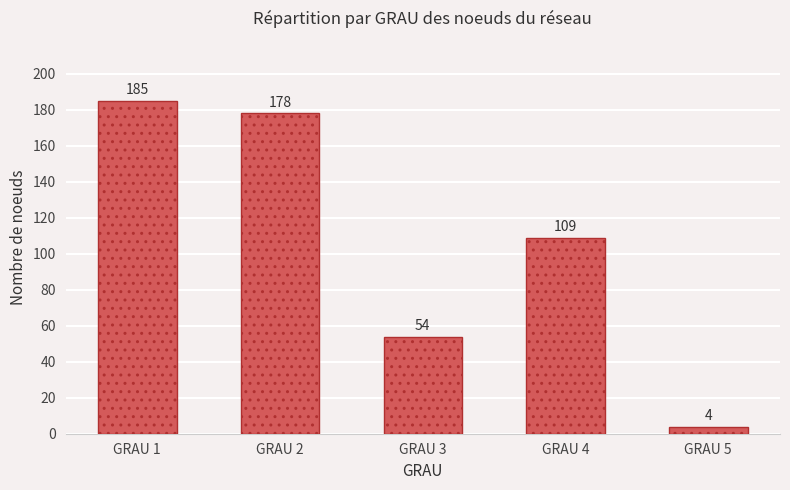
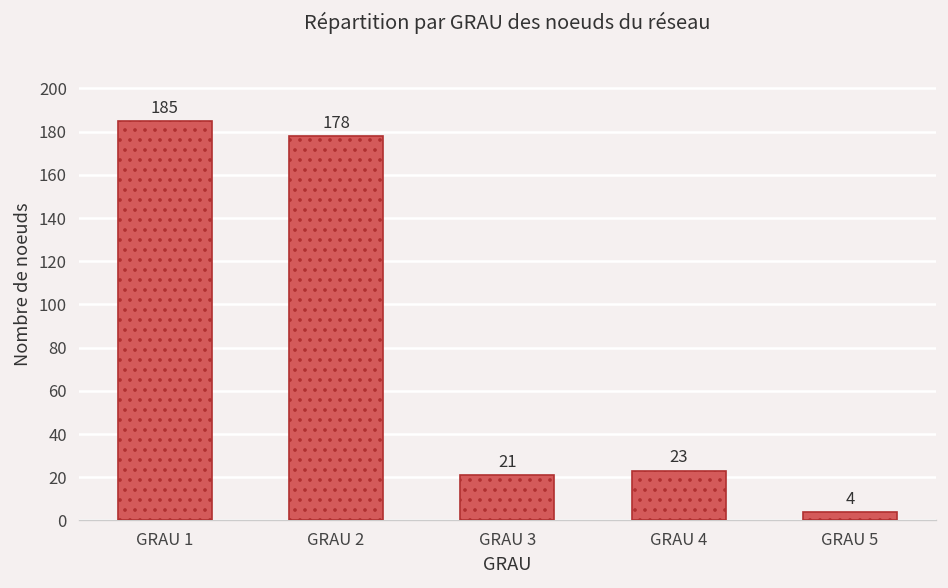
GRAU 3: 54 -> 21
GRAU 4: 109 -> 23
